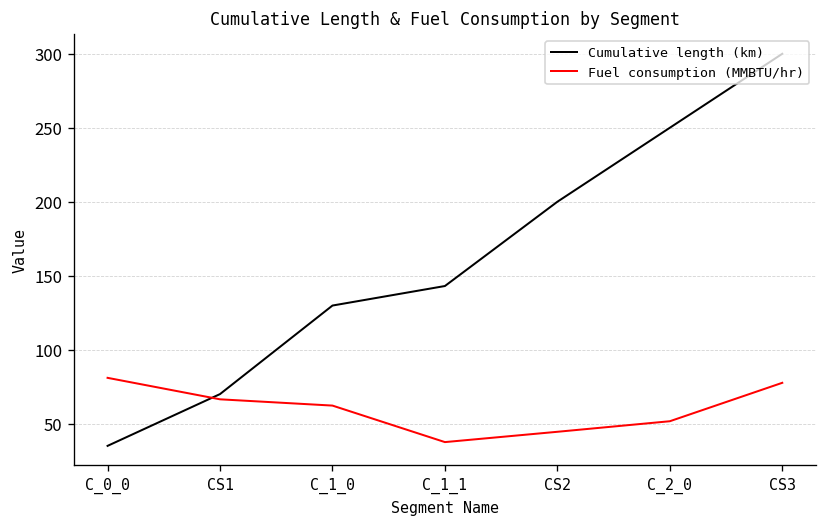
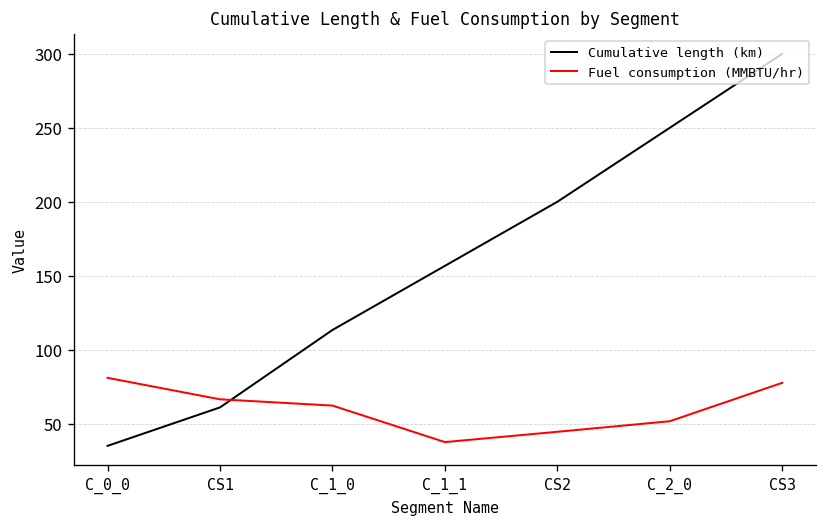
Cumulative length (km), CS1: 70 -> 61
Cumulative length (km), C_1_0: 130 -> 113
Cumulative length (km), C_1_1: 143 -> 157
